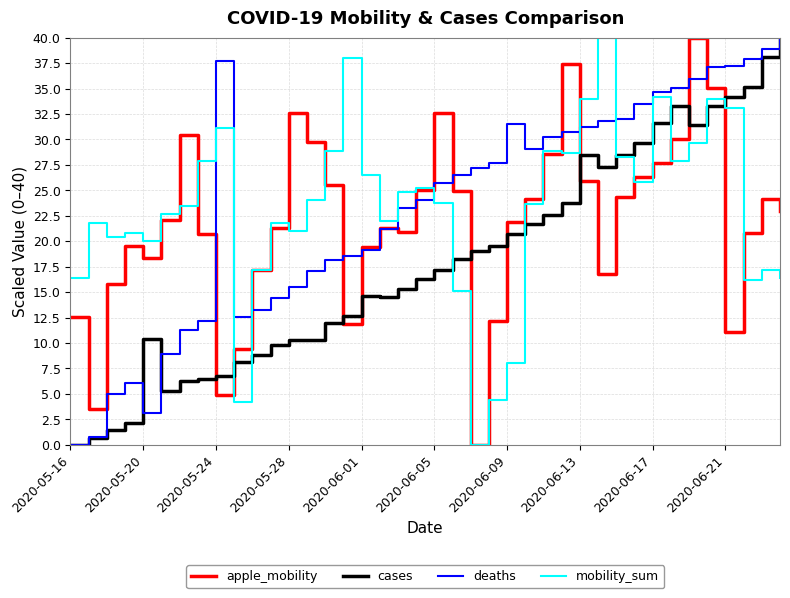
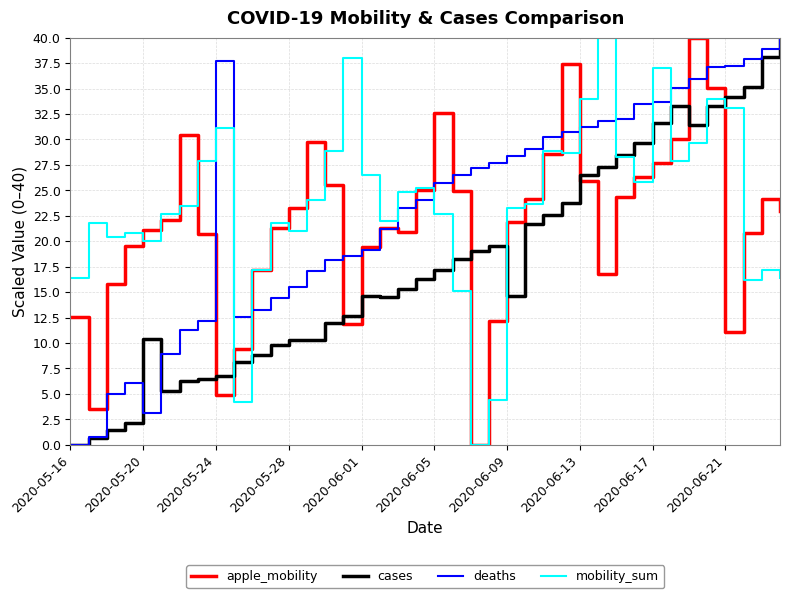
apple_mobility, 2020-05-20: 18.3 -> 21.1
apple_mobility, 2020-05-28: 32.6 -> 23.2
mobility_sum, 2020-06-05: 23.8 -> 22.6
cases, 2020-06-09: 20.7 -> 14.6
deaths, 2020-06-09: 31.6 -> 28.4
mobility_sum, 2020-06-09: 8.0 -> 23.2
cases, 2020-06-13: 28.5 -> 26.5
deaths, 2020-06-17: 34.7 -> 33.6
mobility_sum, 2020-06-17: 34.1 -> 37.0
